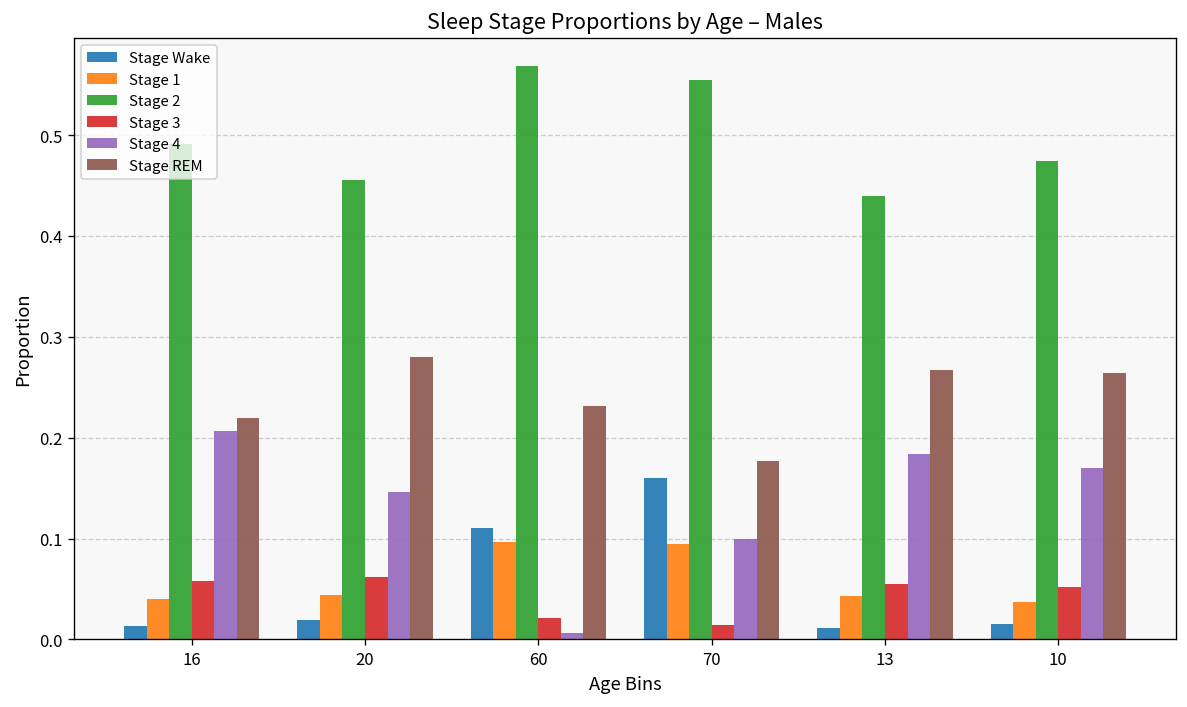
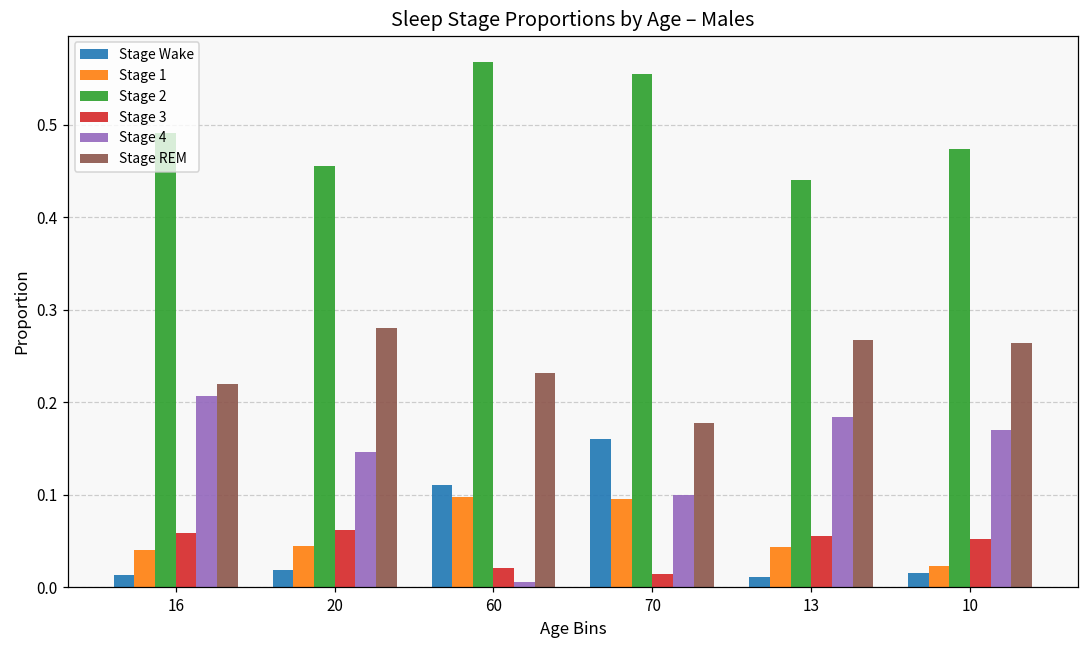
Stage 1, 10: 0.04 -> 0.02
